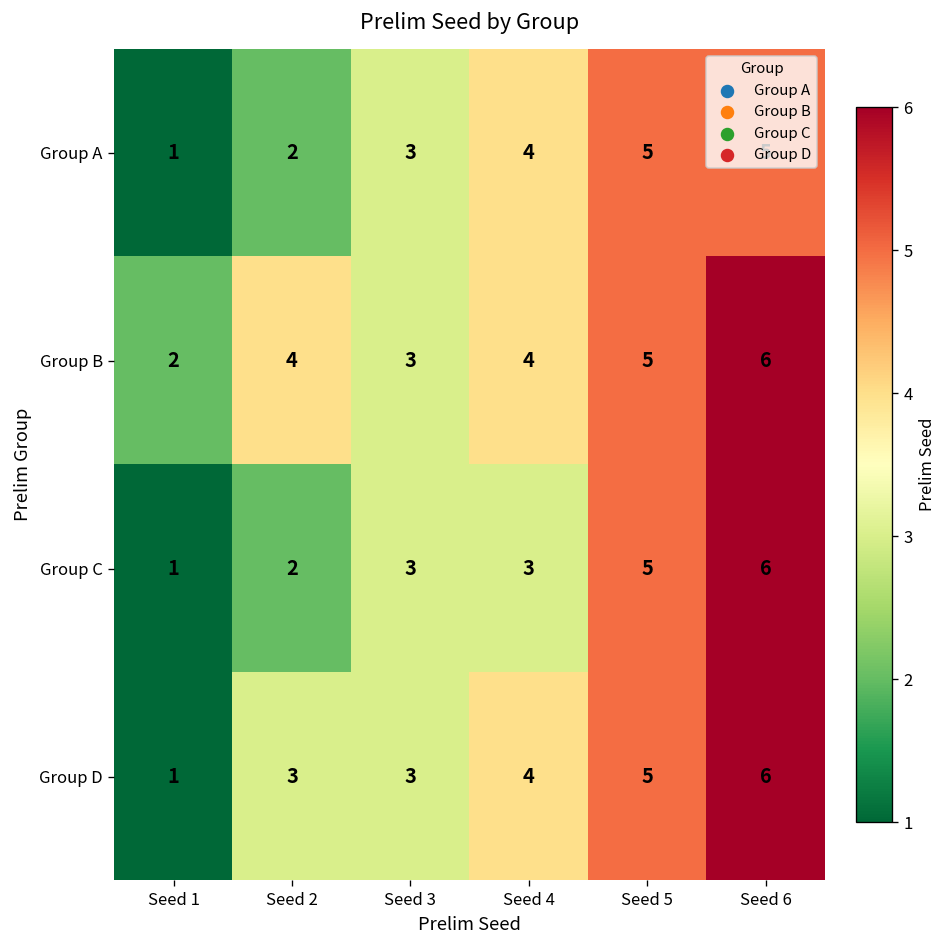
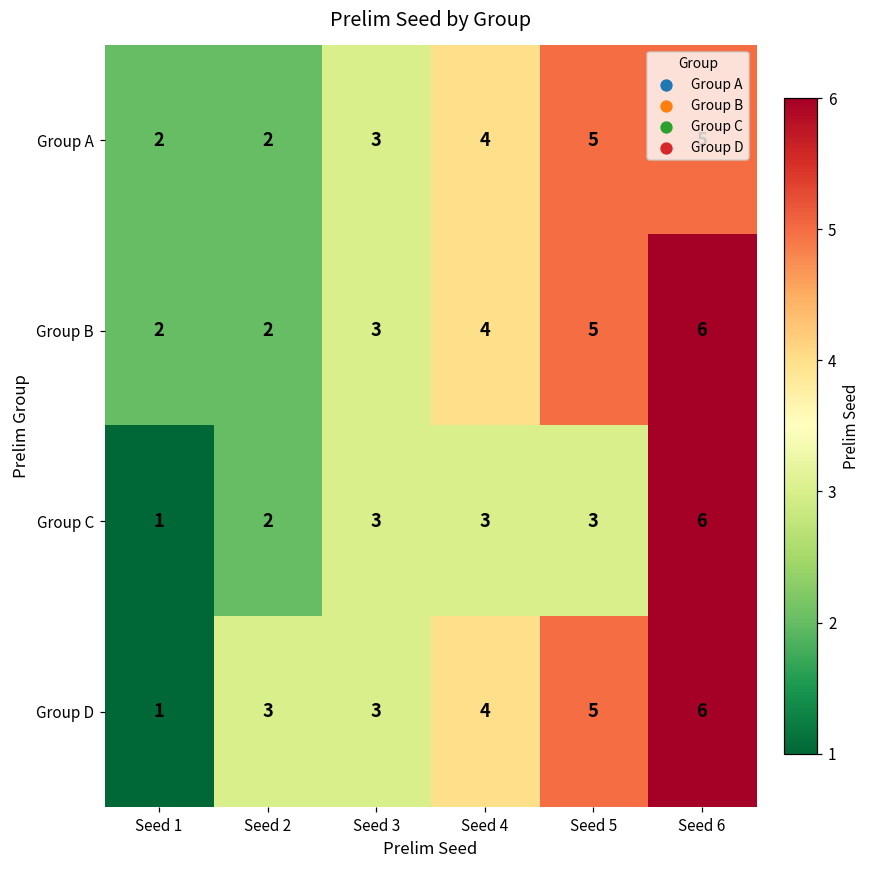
Group A, Seed 1: 1 -> 2
Group B, Seed 2: 4 -> 2
Group C, Seed 5: 5 -> 3
